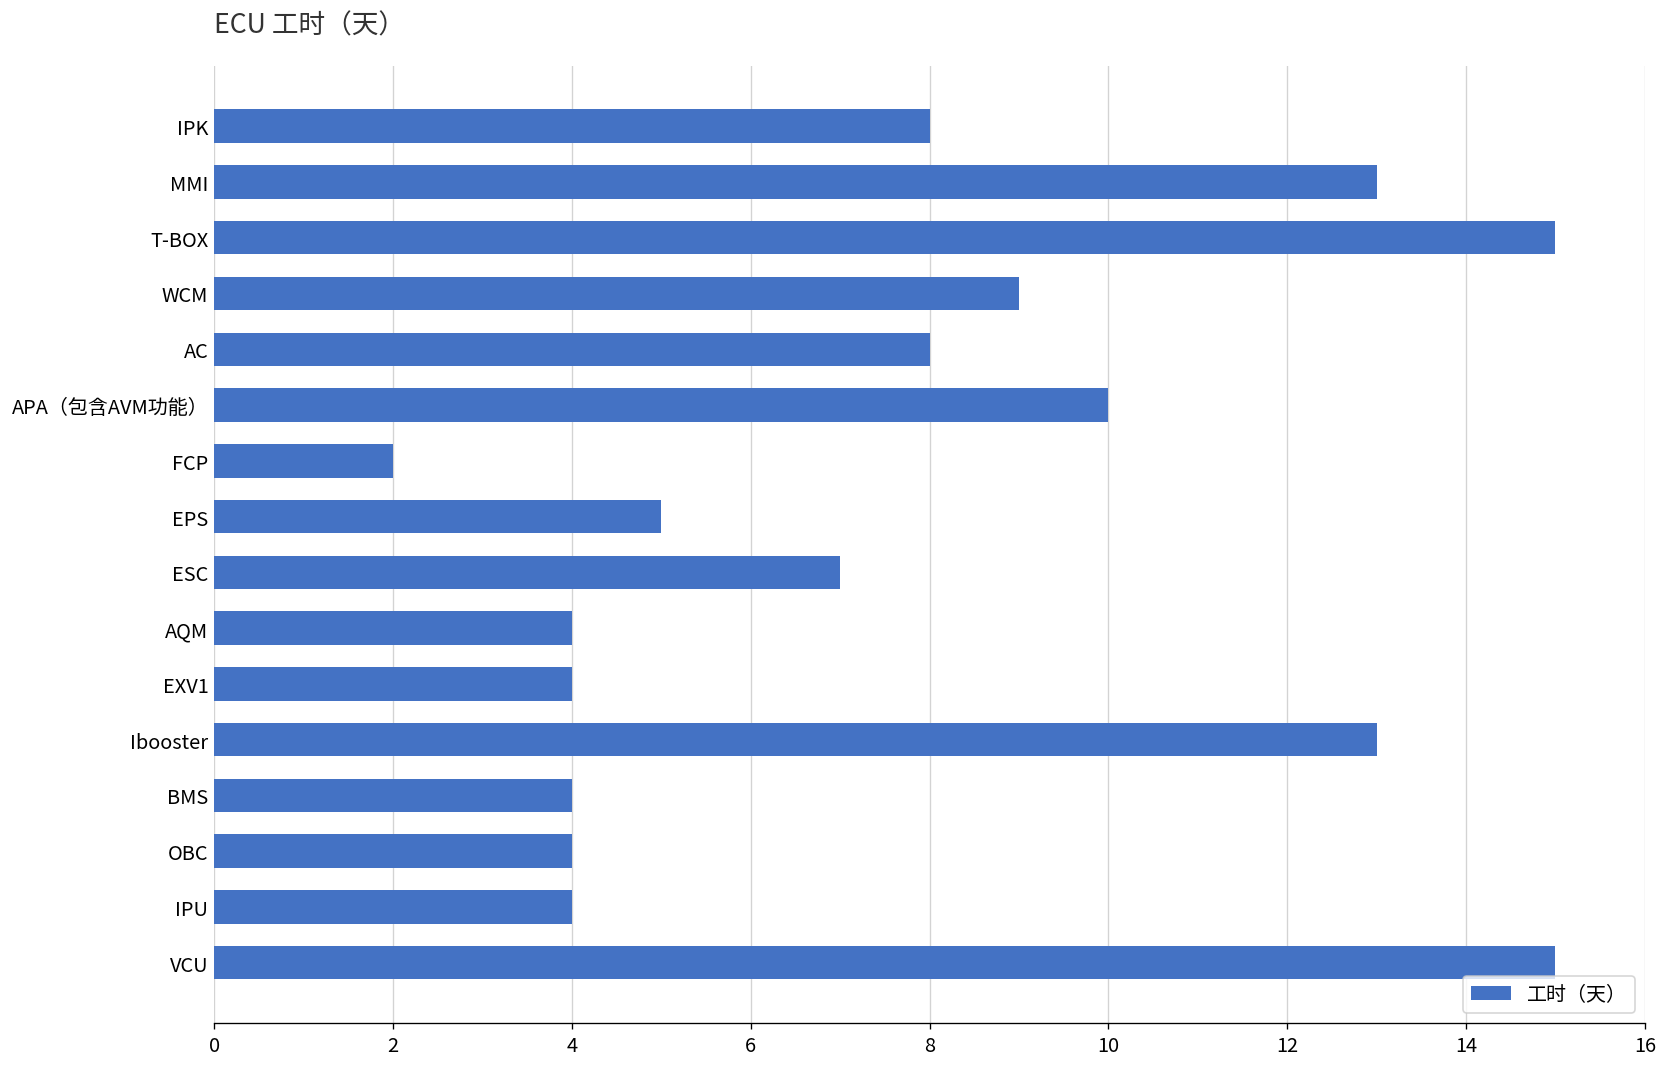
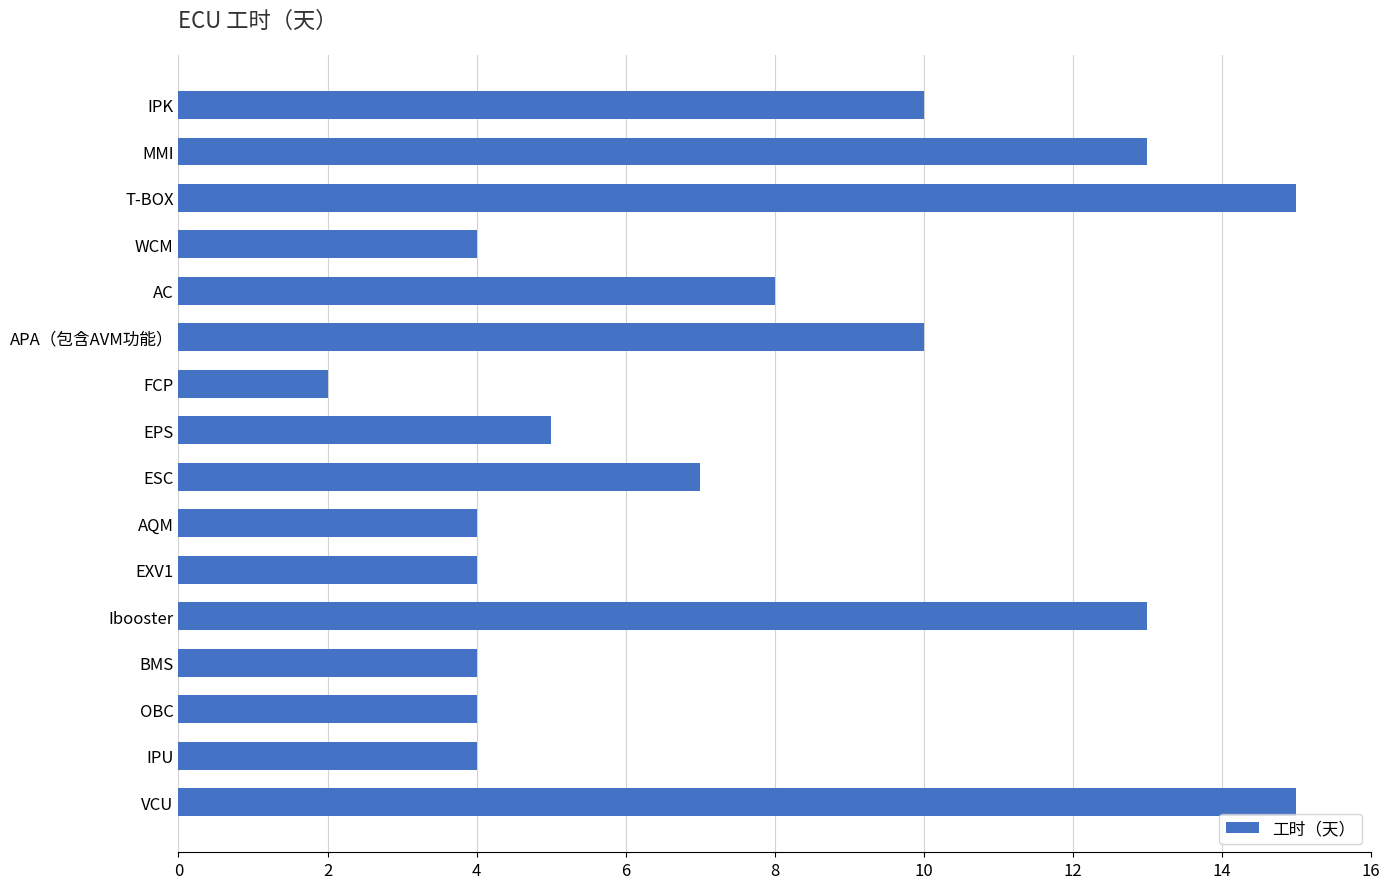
IPK: 8 -> 10
WCM: 9 -> 4
